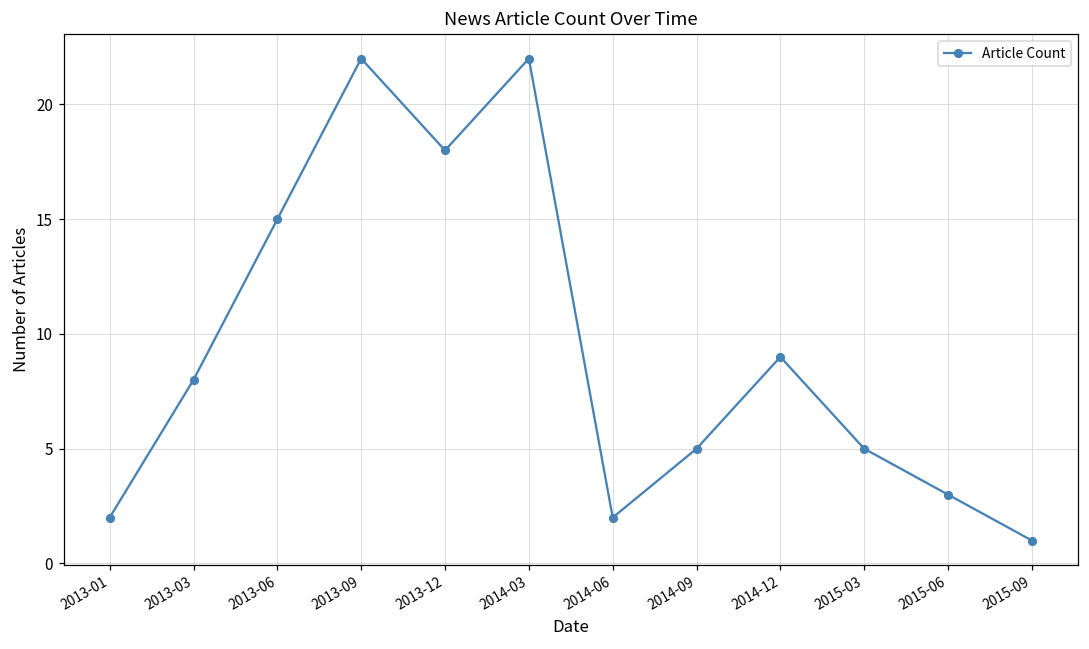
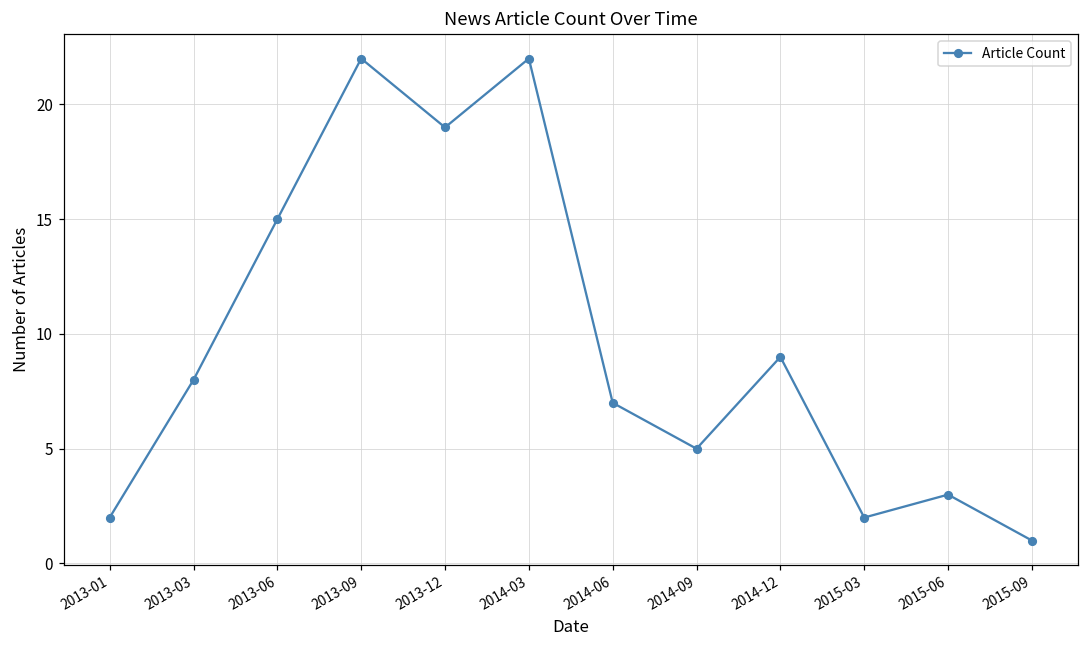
2013-12: 18 -> 19
2014-06: 2 -> 7
2015-03: 5 -> 2
